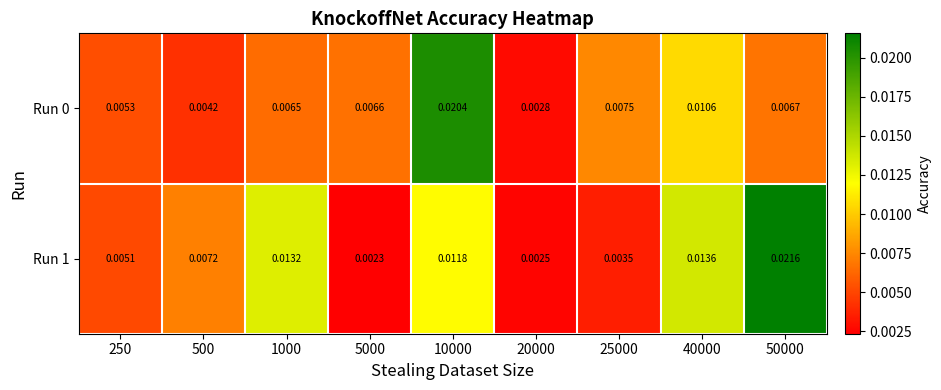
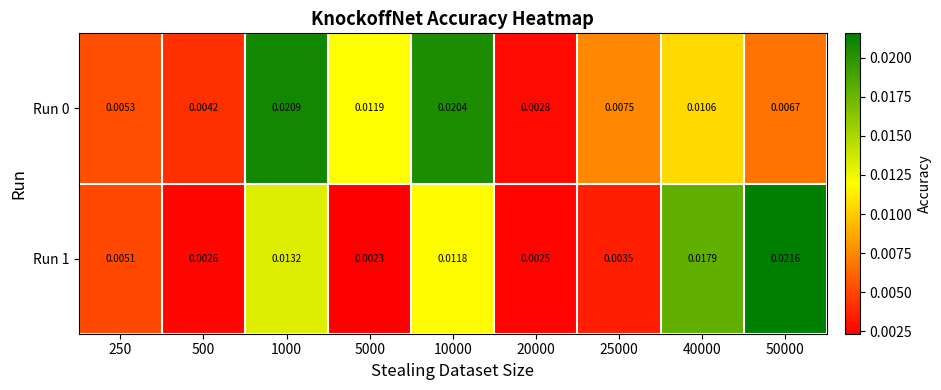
Run 0, 1000: 0.0065 -> 0.0209
Run 0, 5000: 0.0066 -> 0.0119
Run 1, 500: 0.0072 -> 0.0026
Run 1, 40000: 0.0136 -> 0.0179
